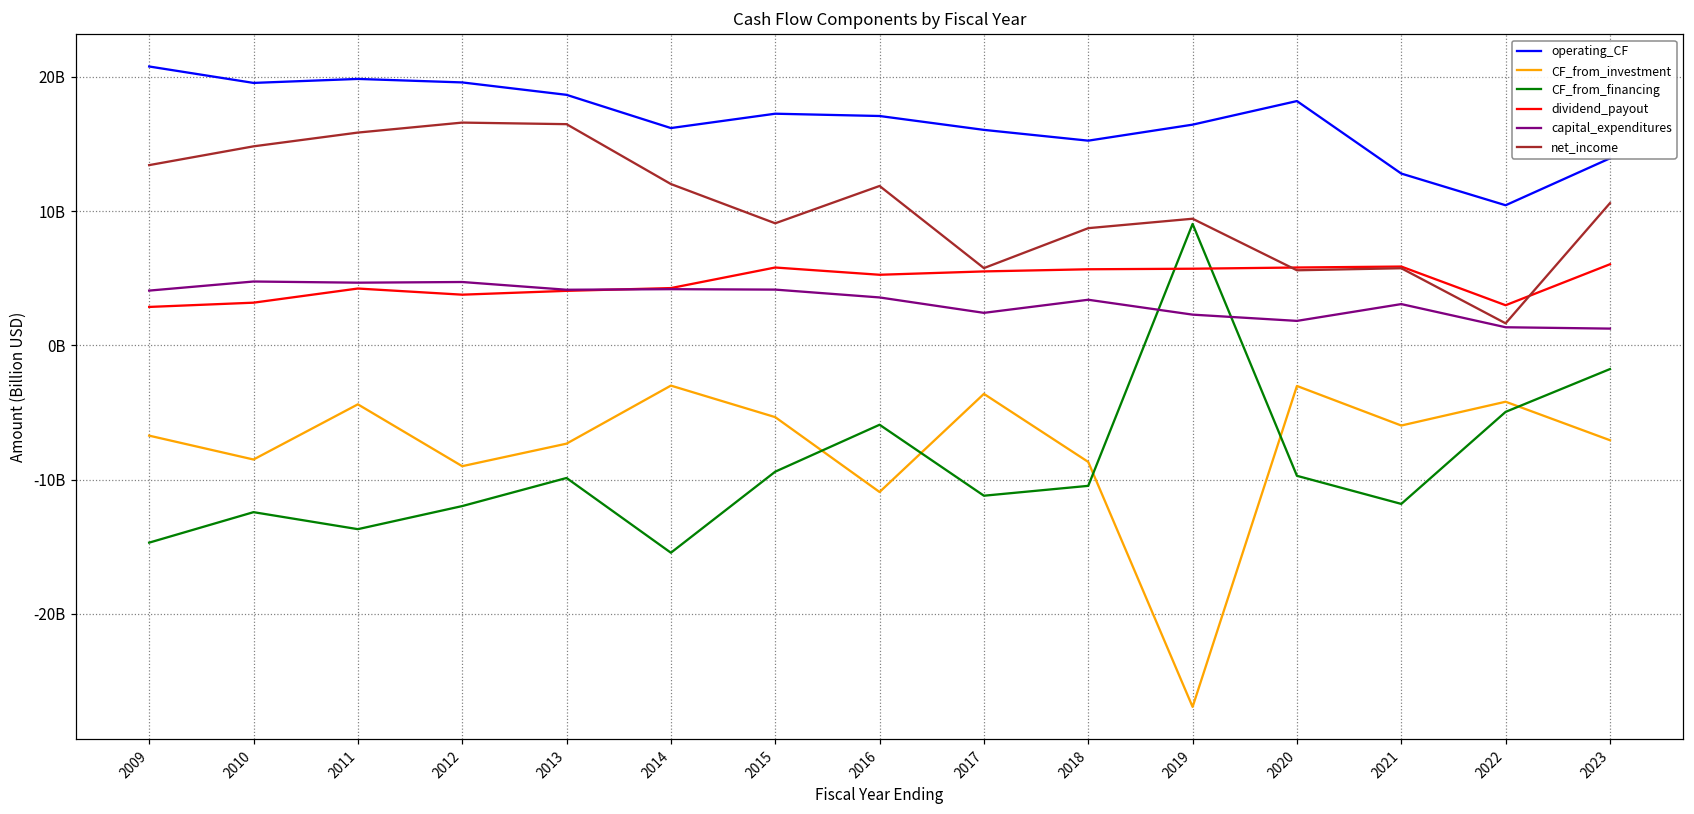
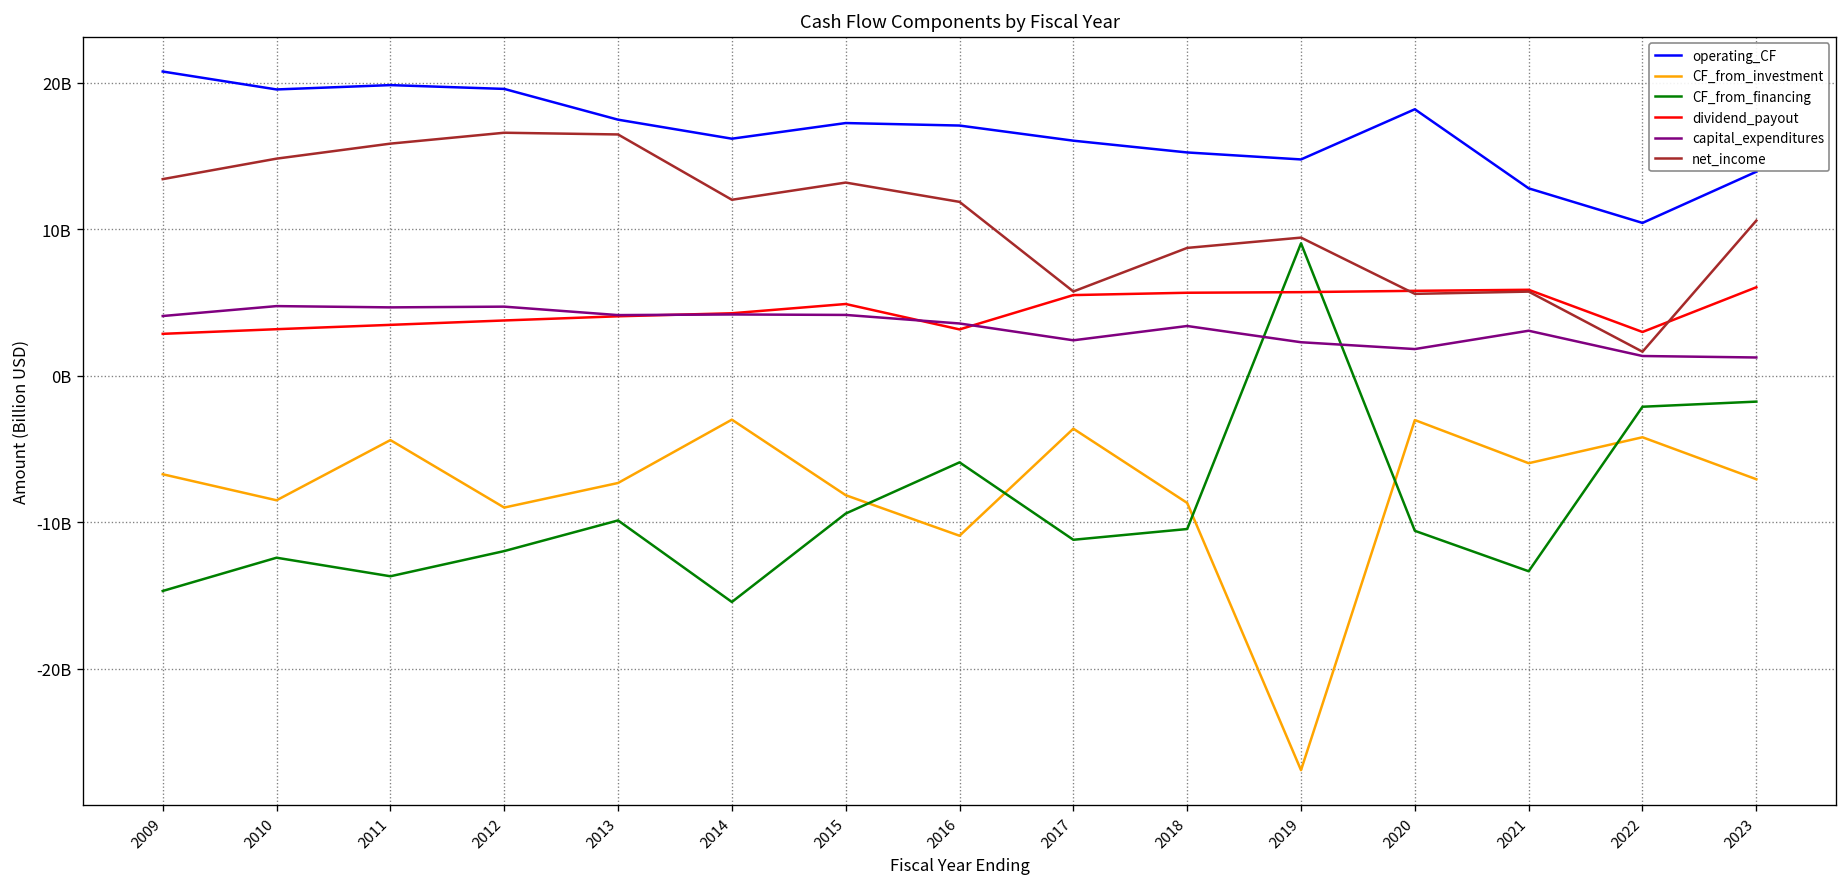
dividend_payout, 2011: 4200000000 -> 3500000000
operating_CF, 2013: 18700000000 -> 17500000000
CF_from_investment, 2015: -5300000000 -> -8200000000
dividend_payout, 2015: 5800000000 -> 4900000000
net_income, 2015: 9100000000 -> 13200000000
dividend_payout, 2016: 5300000000 -> 3200000000
operating_CF, 2019: 16400000000 -> 14800000000
CF_from_financing, 2020: -9700000000 -> -10600000000
CF_from_financing, 2021: -11800000000 -> -13400000000
CF_from_financing, 2022: -5000000000 -> -2100000000
